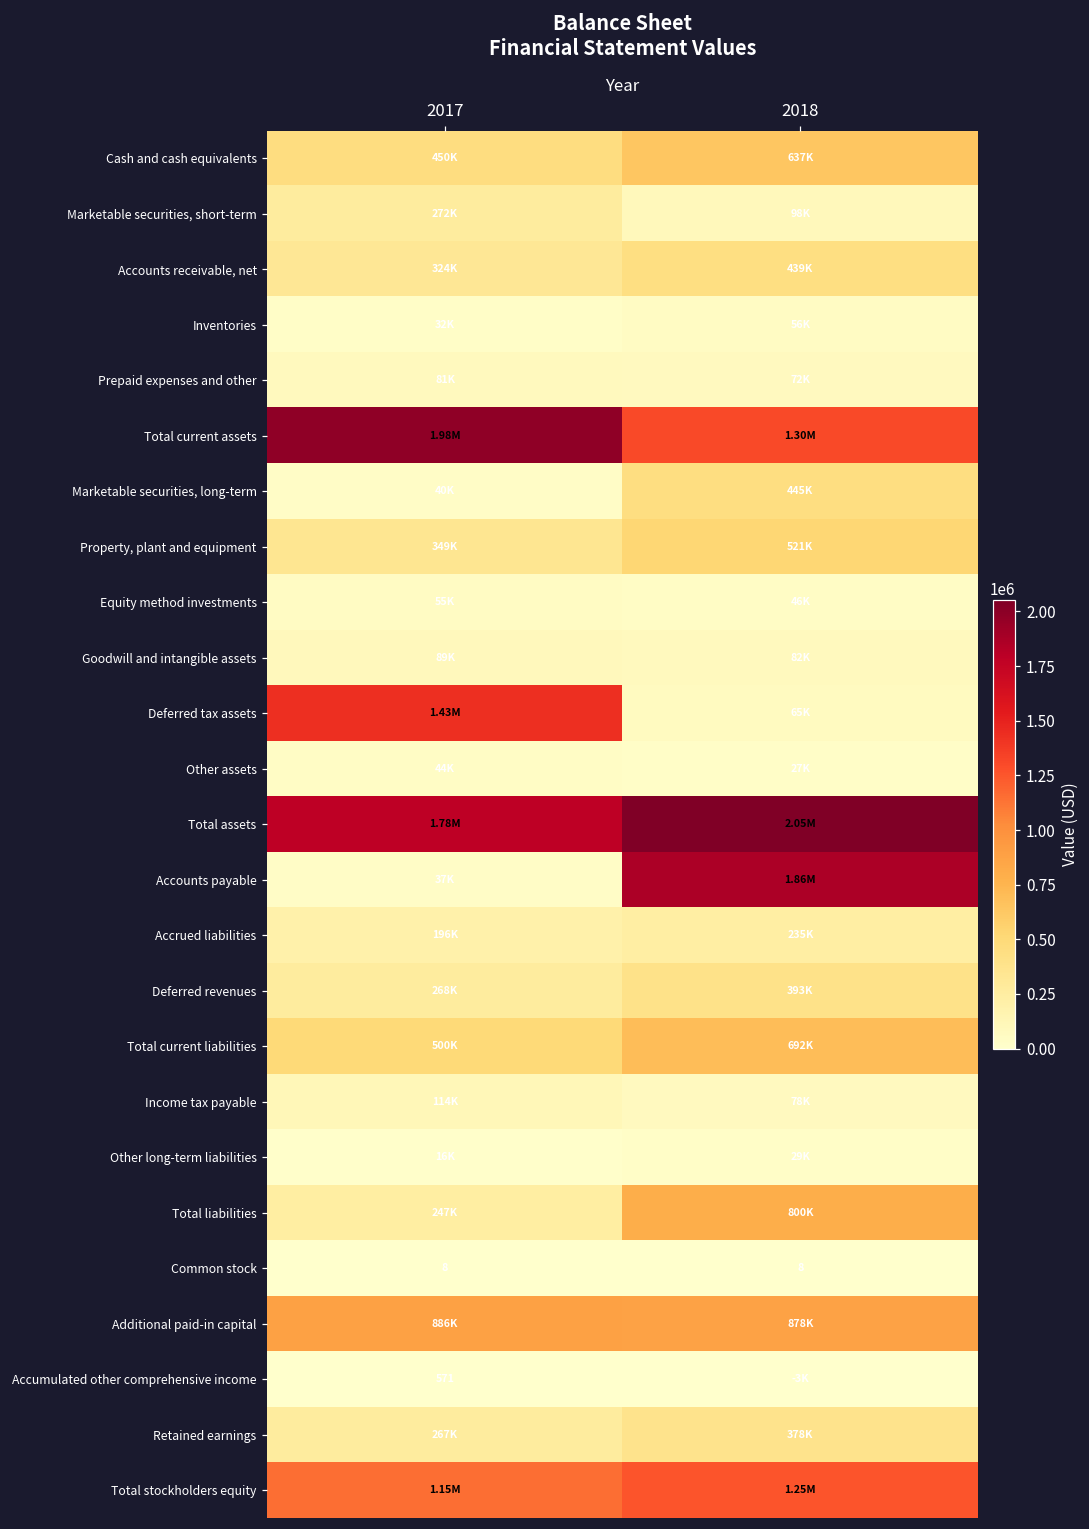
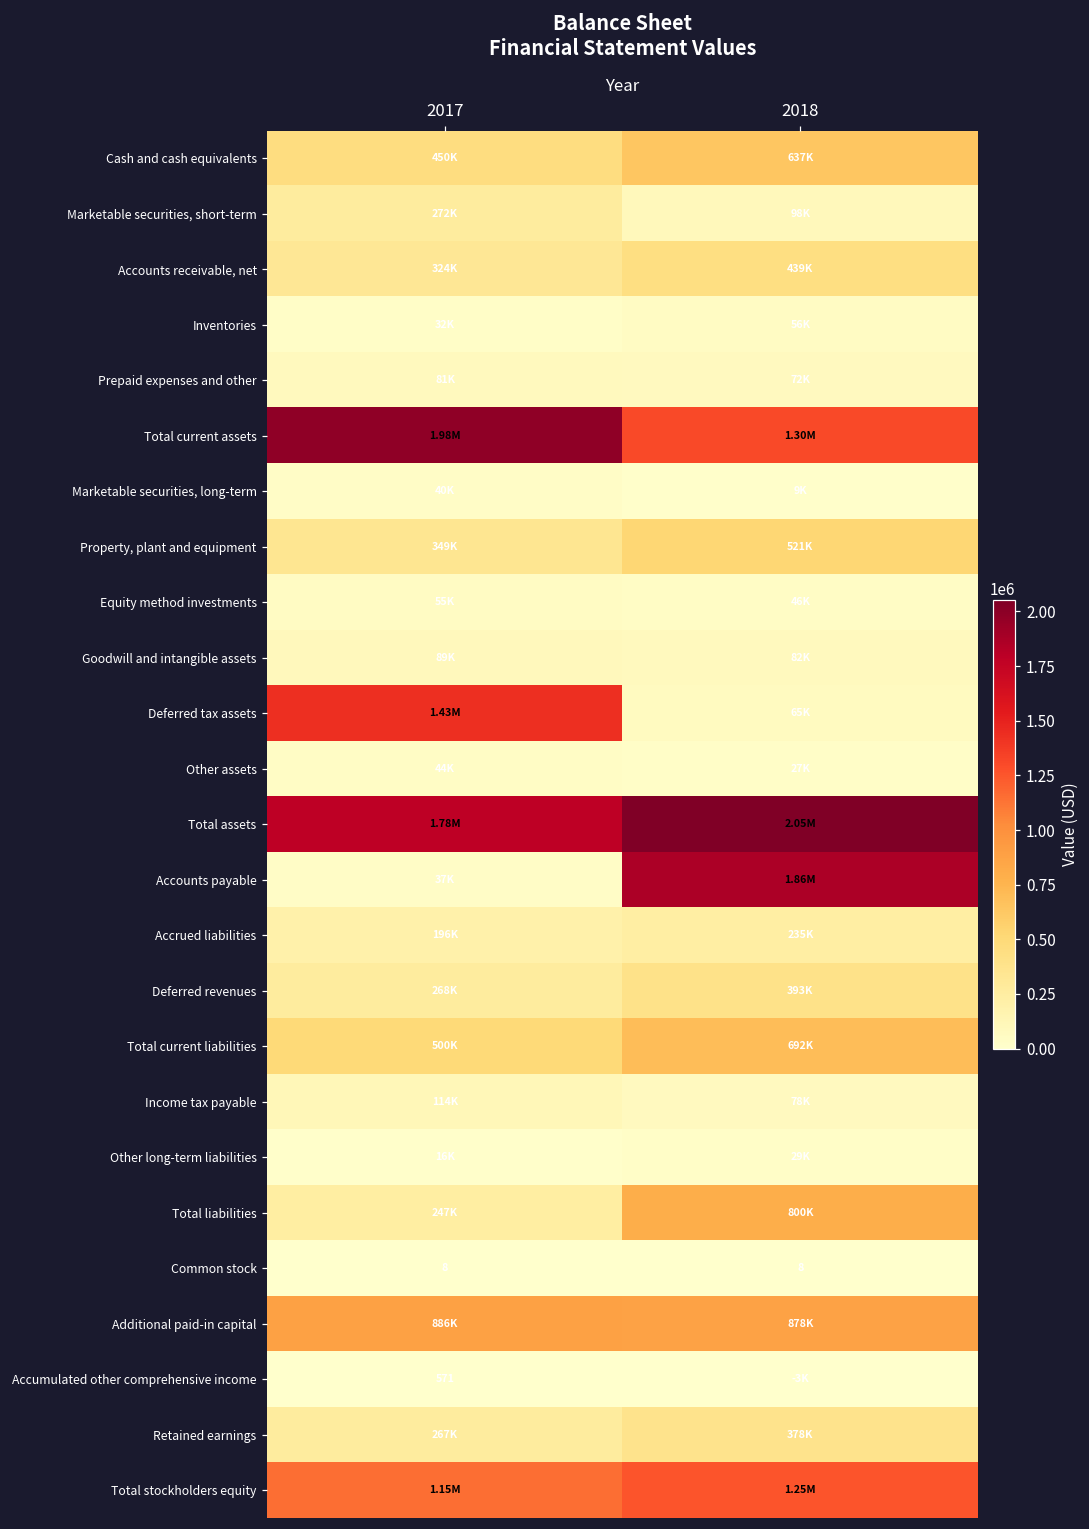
Marketable securities, long-term, 2018: 445K -> 9K
